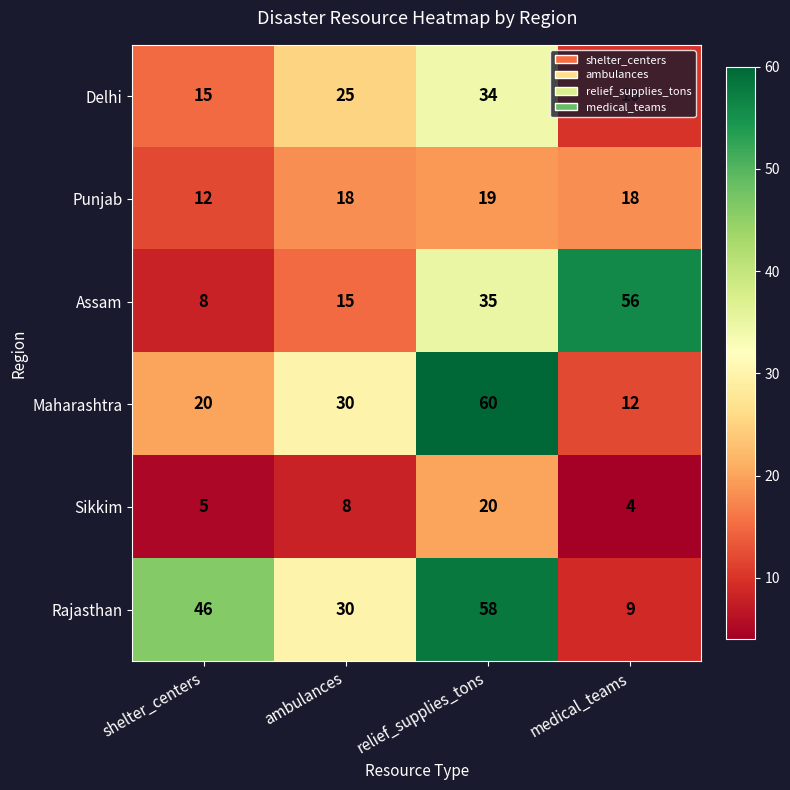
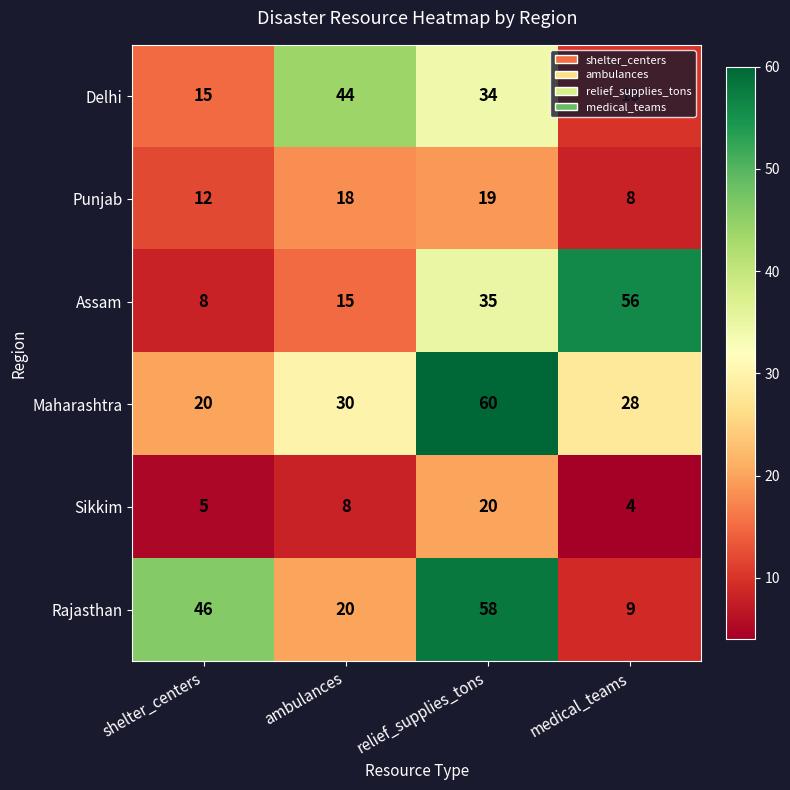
Delhi, ambulances: 25 -> 44
Punjab, medical_teams: 18 -> 8
Maharashtra, medical_teams: 12 -> 28
Rajasthan, ambulances: 30 -> 20
